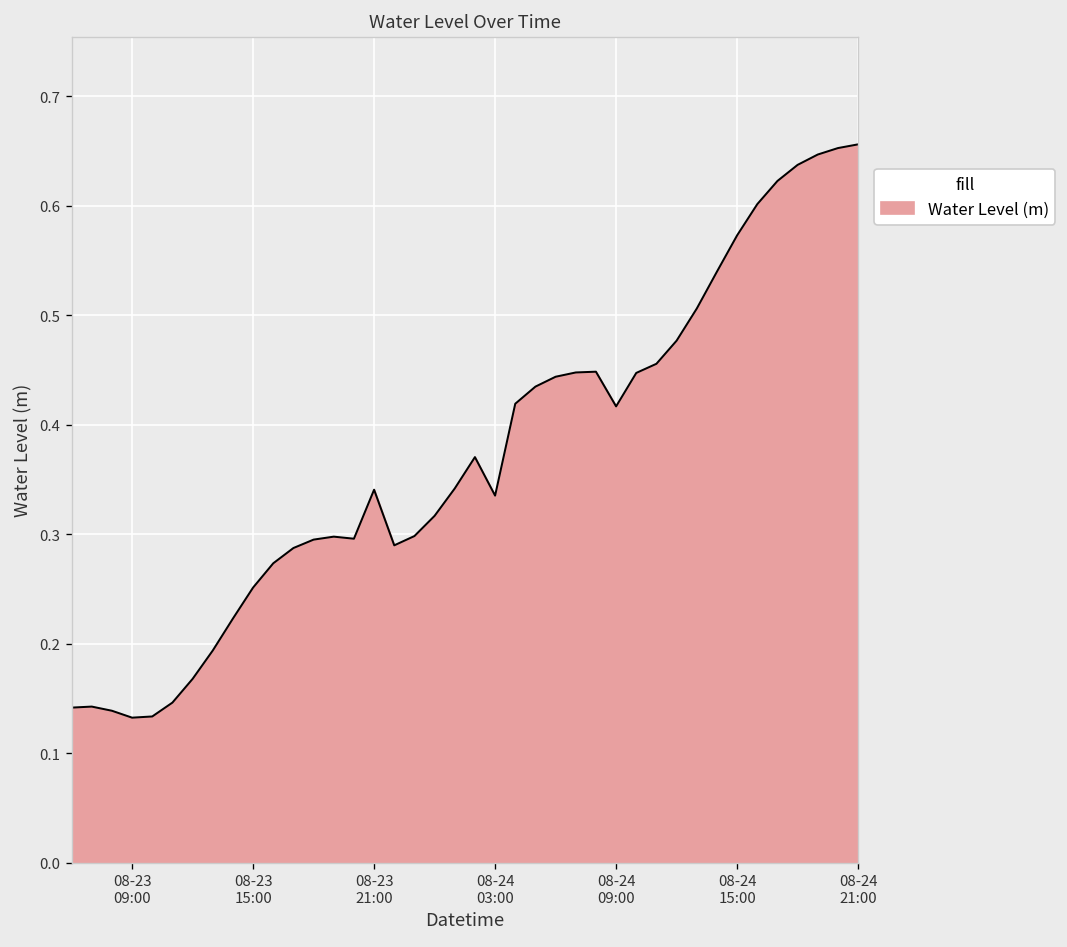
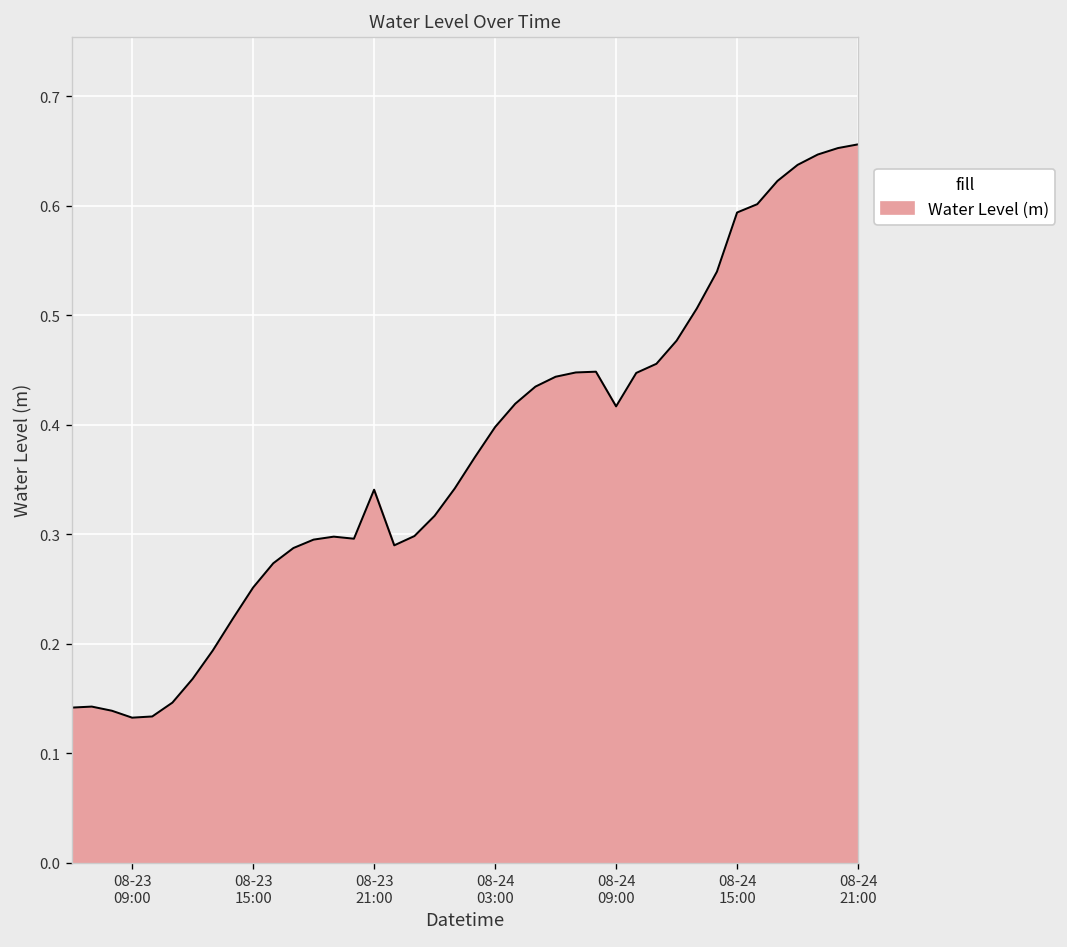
08-24 03:00: 0.34 -> 0.40
08-24 15:00: 0.57 -> 0.59
